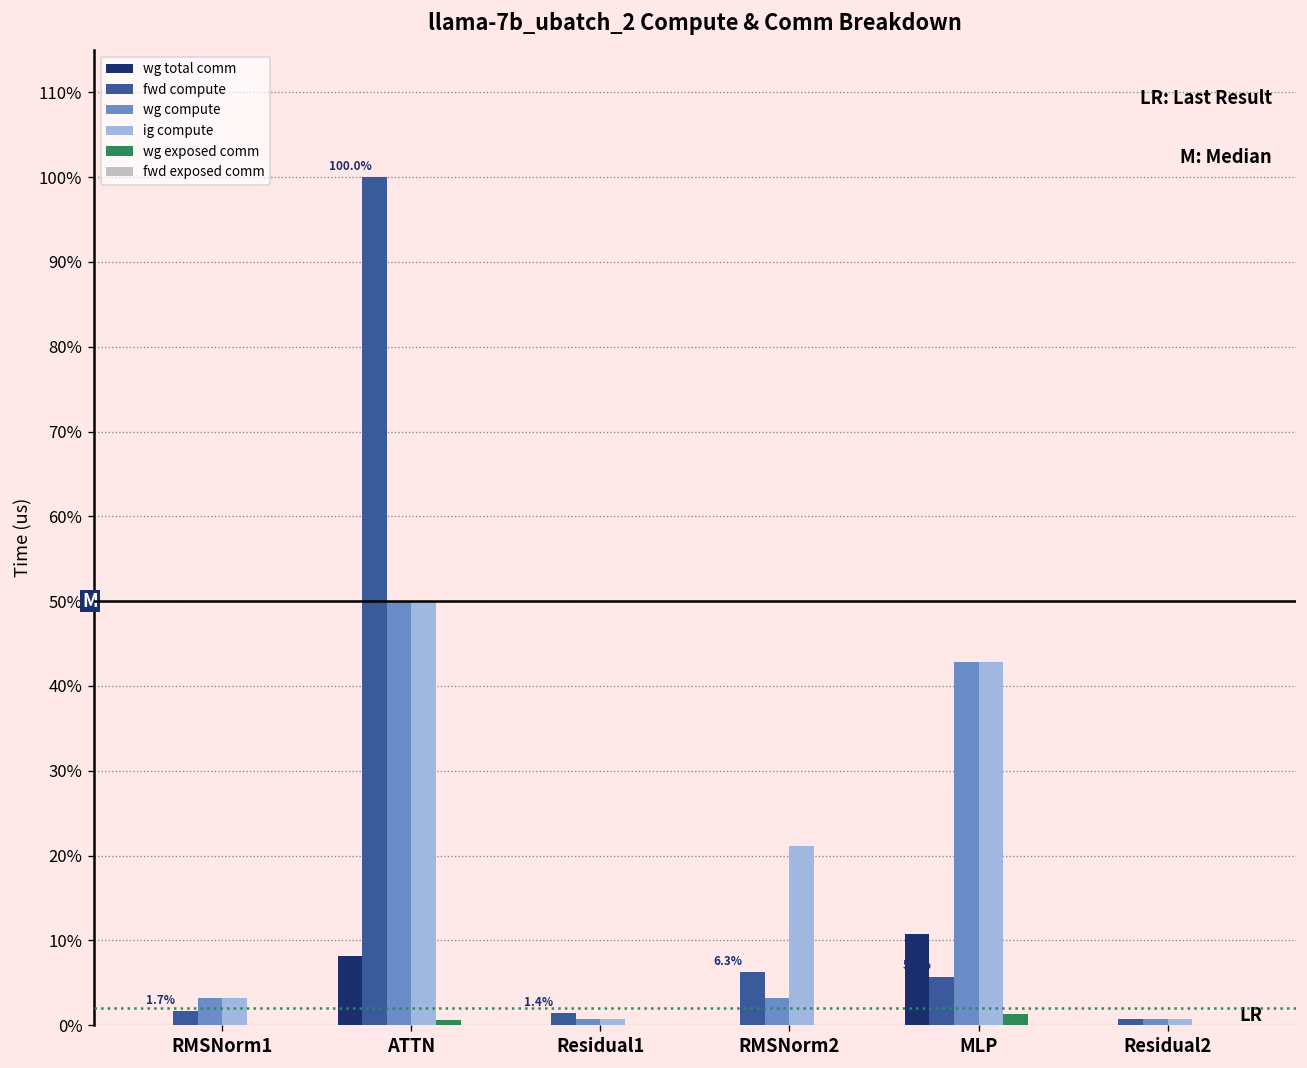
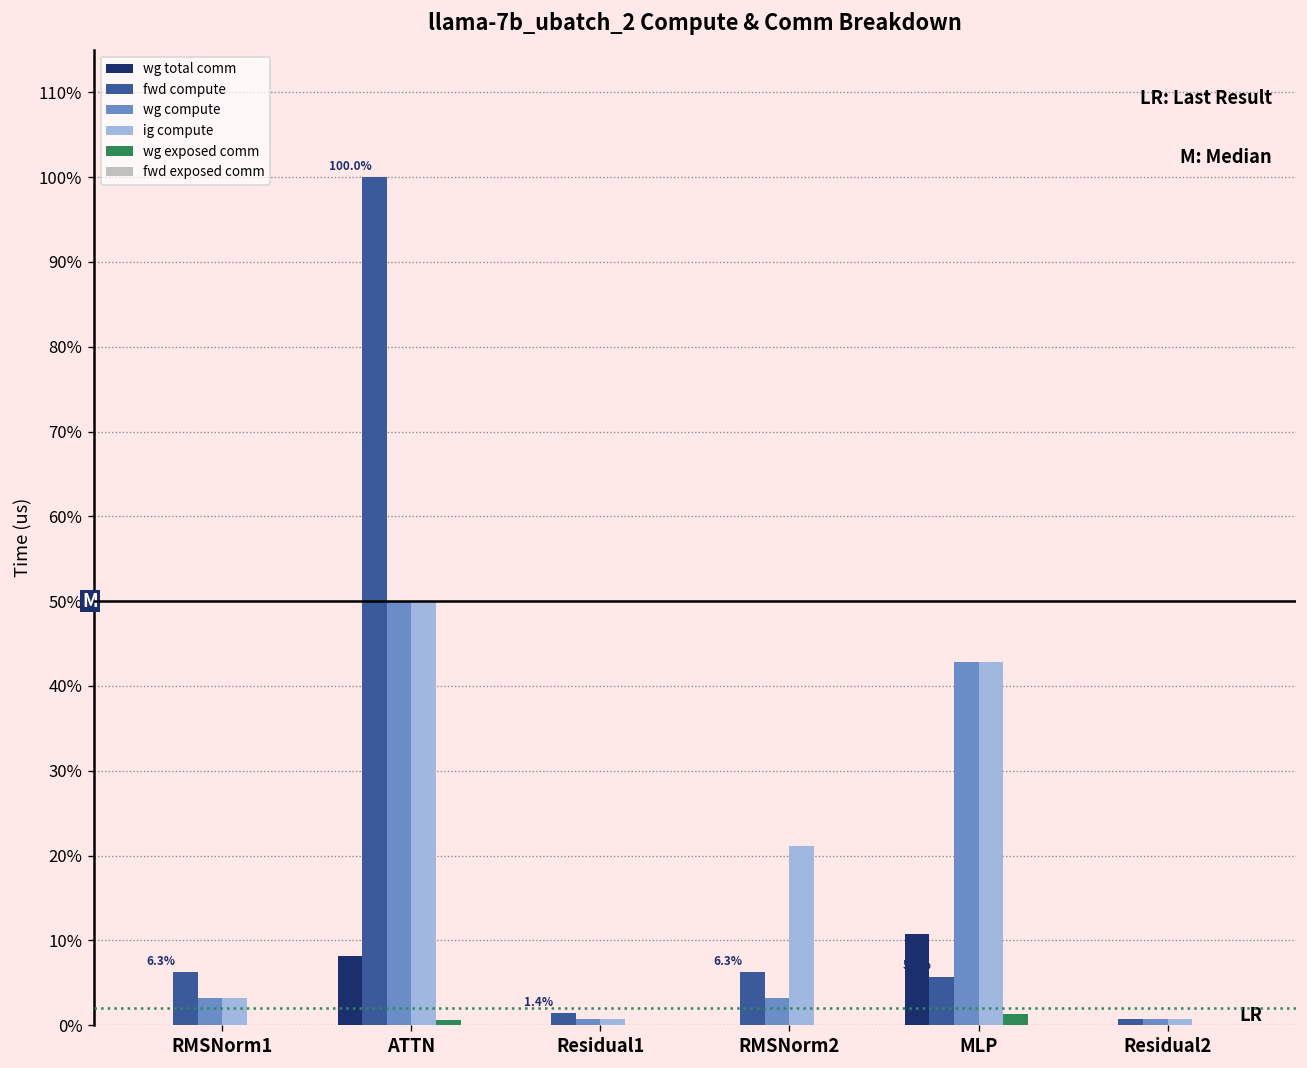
fwd compute, RMSNorm1: 1.7% -> 6.3%
